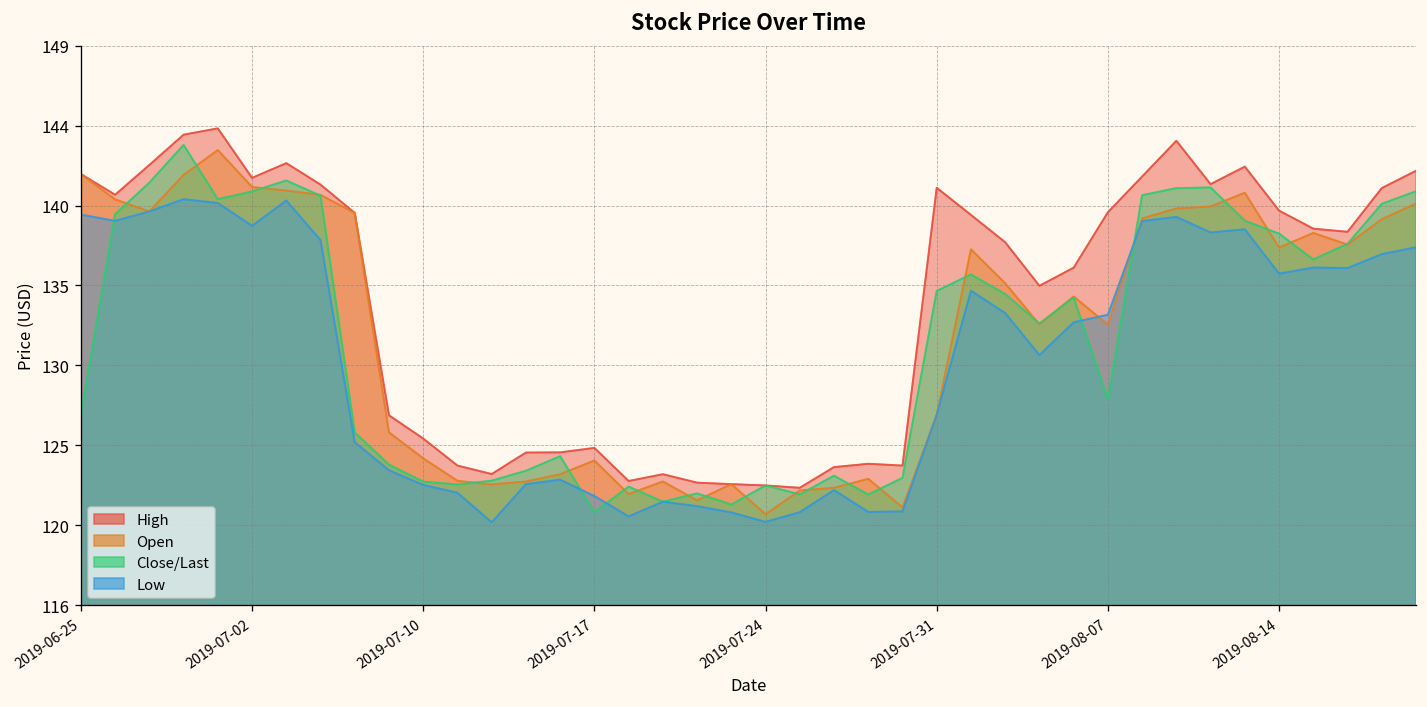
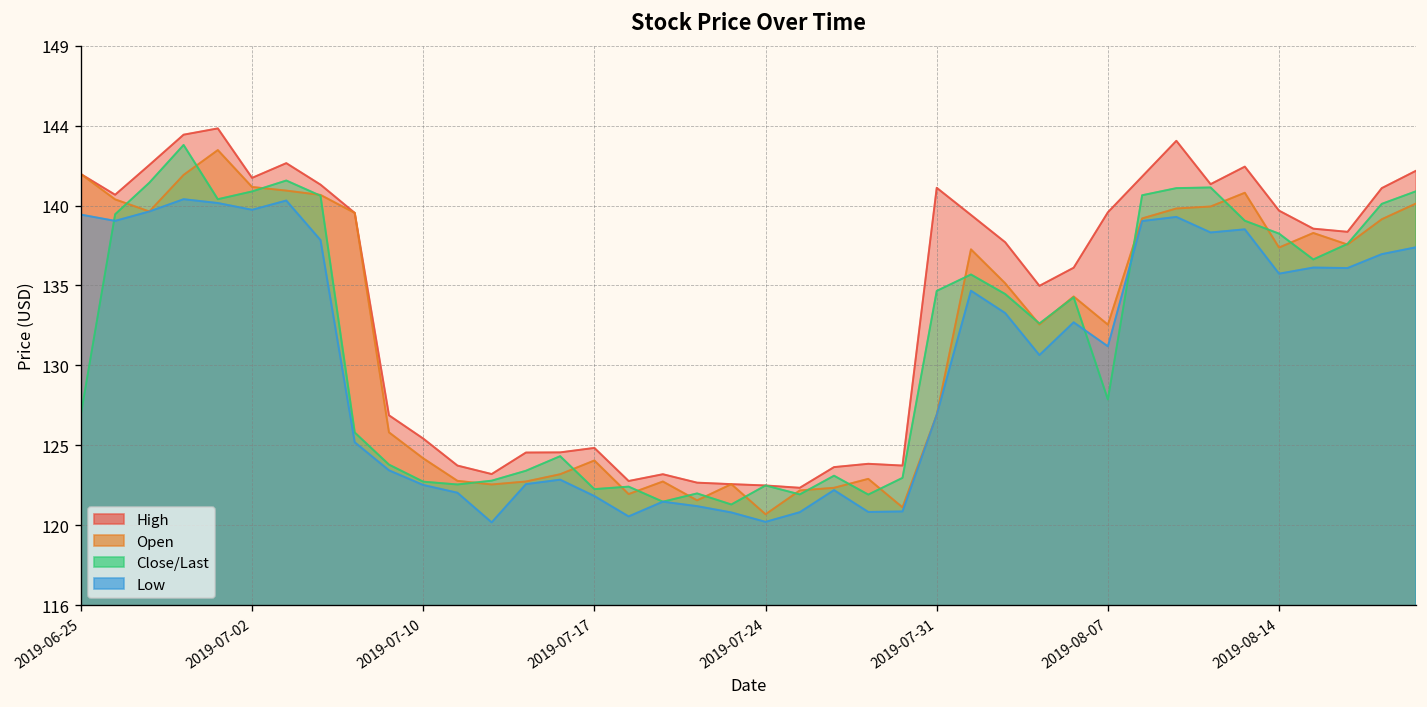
Low, 2019-07-02: 138.4 -> 139.4
Close/Last, 2019-07-17: 121.1 -> 122.5
Low, 2019-08-07: 133.1 -> 131.1
